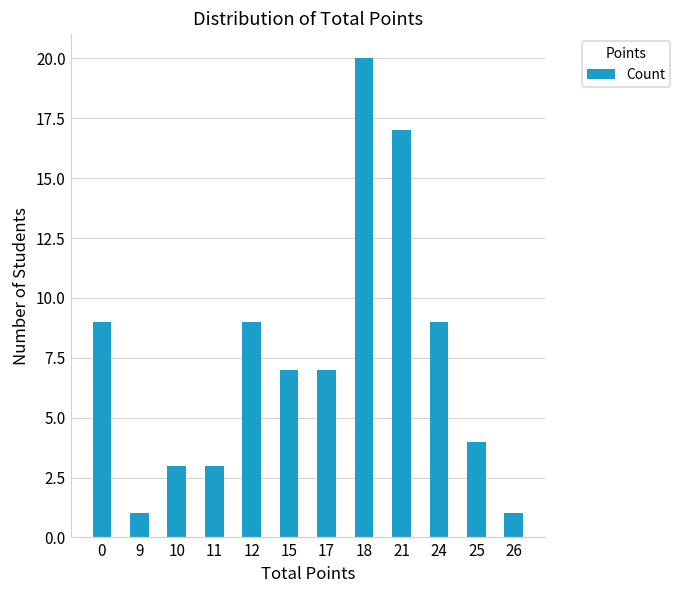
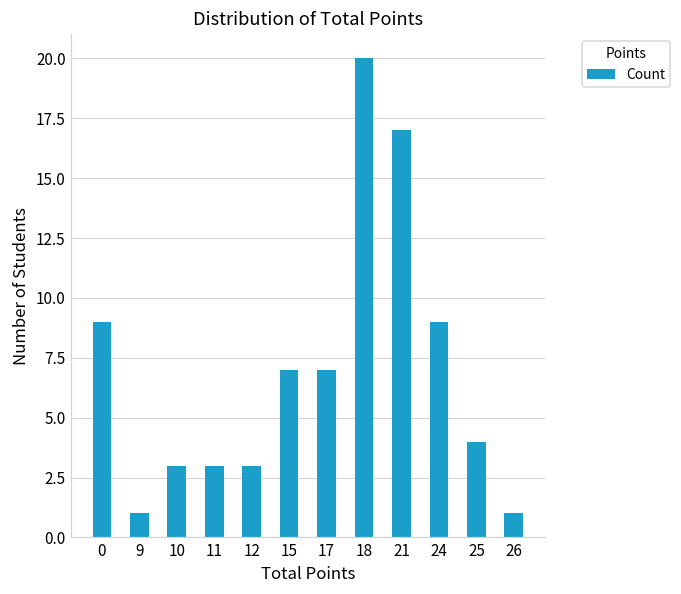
12: 9 -> 3
